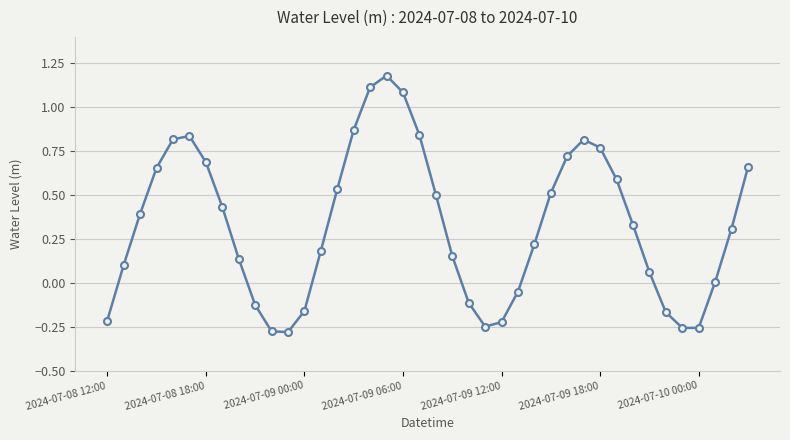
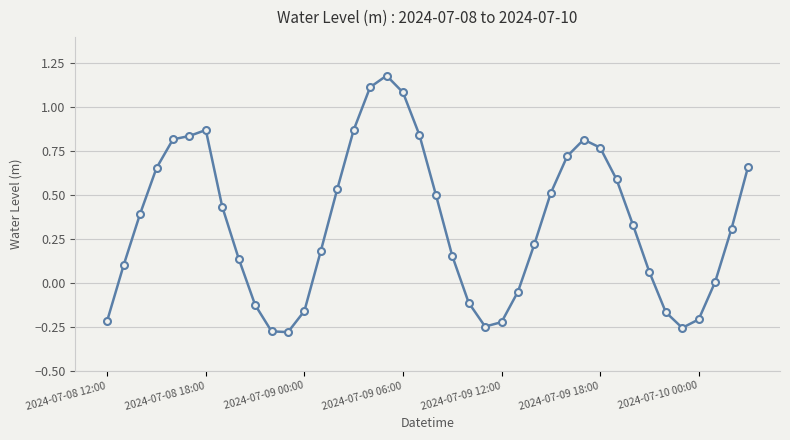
2024-07-08 18:00: 0.69 -> 0.87
2024-07-10 00:00: -0.26 -> -0.21
